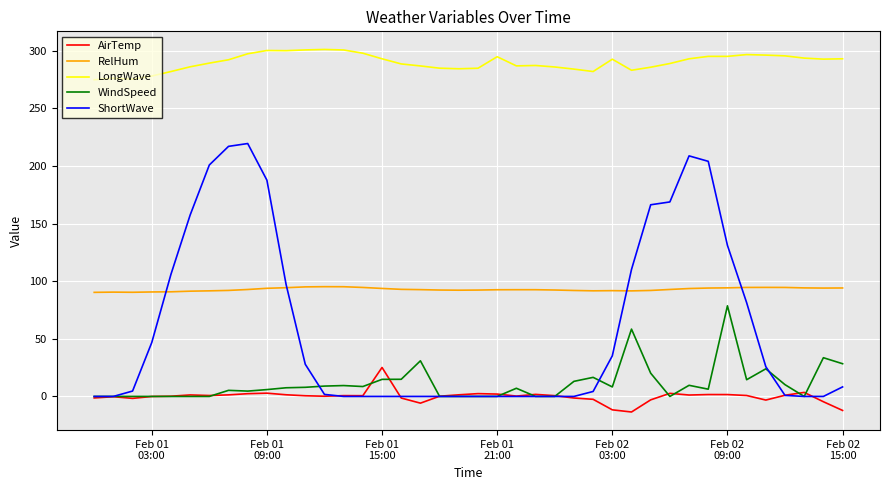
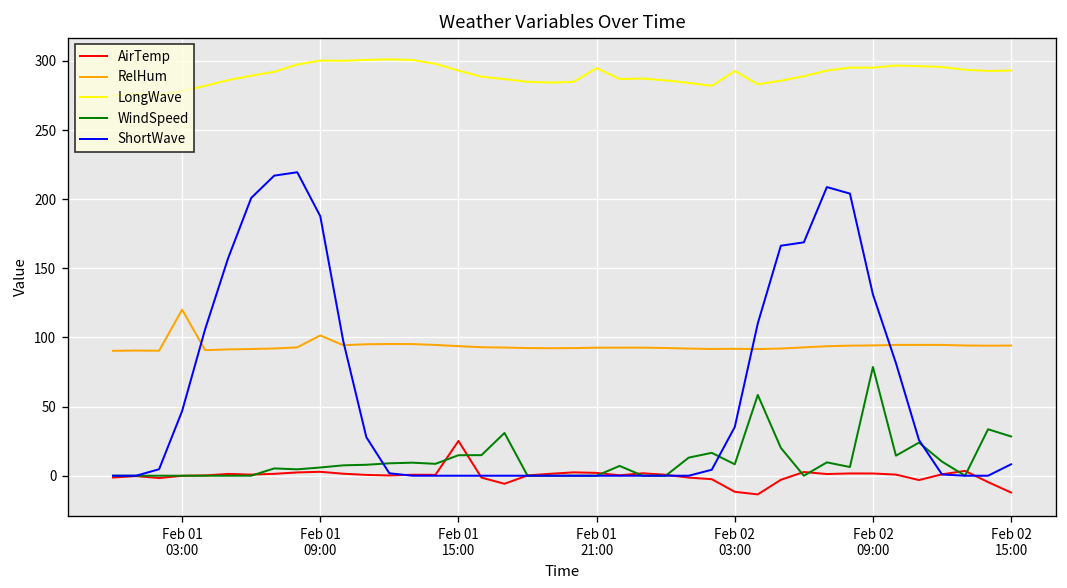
RelHum, Feb 01 03:00: 91 -> 120
RelHum, Feb 01 09:00: 94 -> 101
